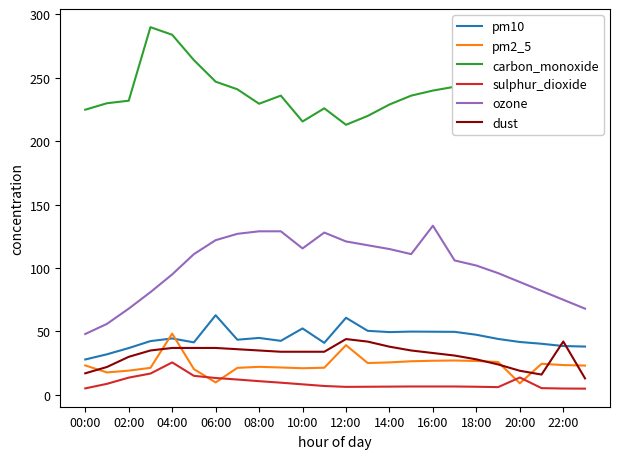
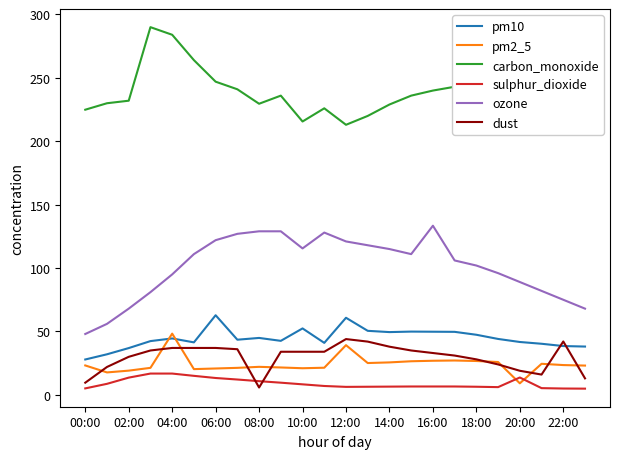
dust, 00:00: 17 -> 10
sulphur_dioxide, 04:00: 26 -> 17
pm2_5, 06:00: 10 -> 21
dust, 08:00: 35 -> 6
